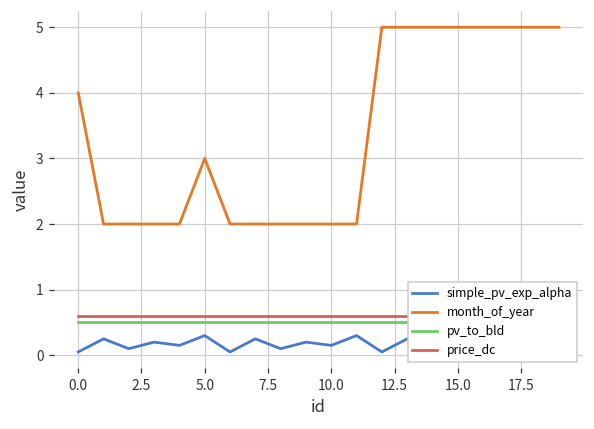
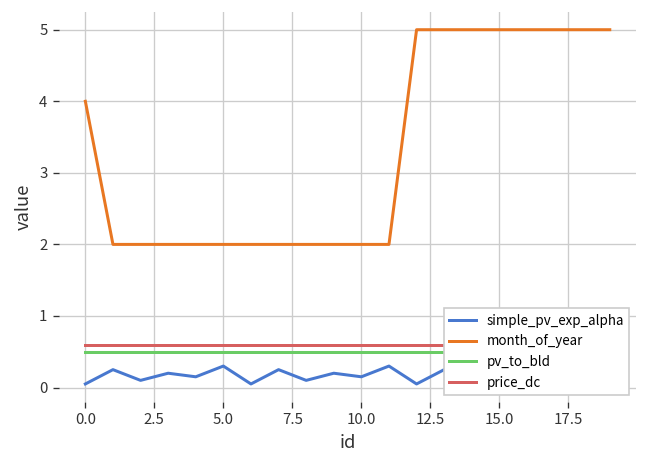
month_of_year, 5.0: 3 -> 2
